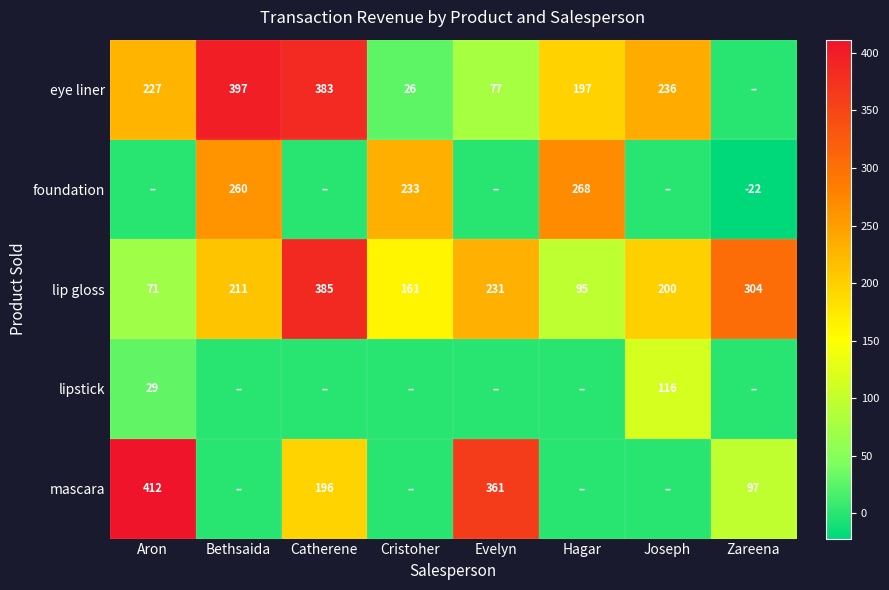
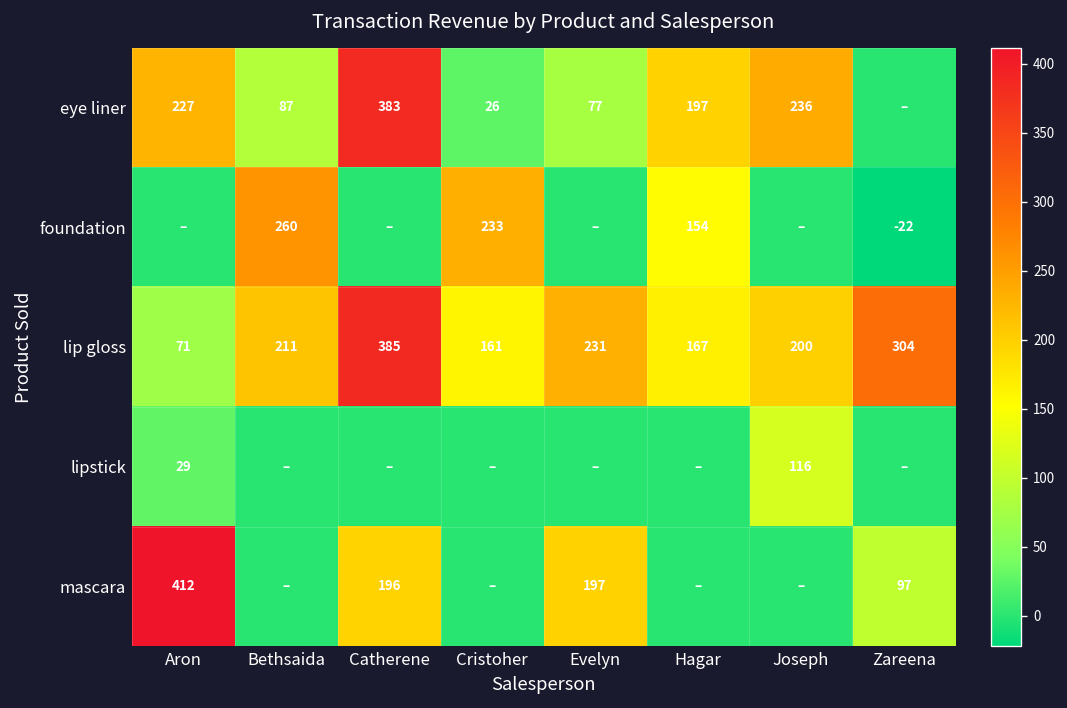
eye liner, Bethsaida: 397 -> 87
foundation, Hagar: 268 -> 154
lip gloss, Hagar: 95 -> 167
mascara, Evelyn: 361 -> 197
